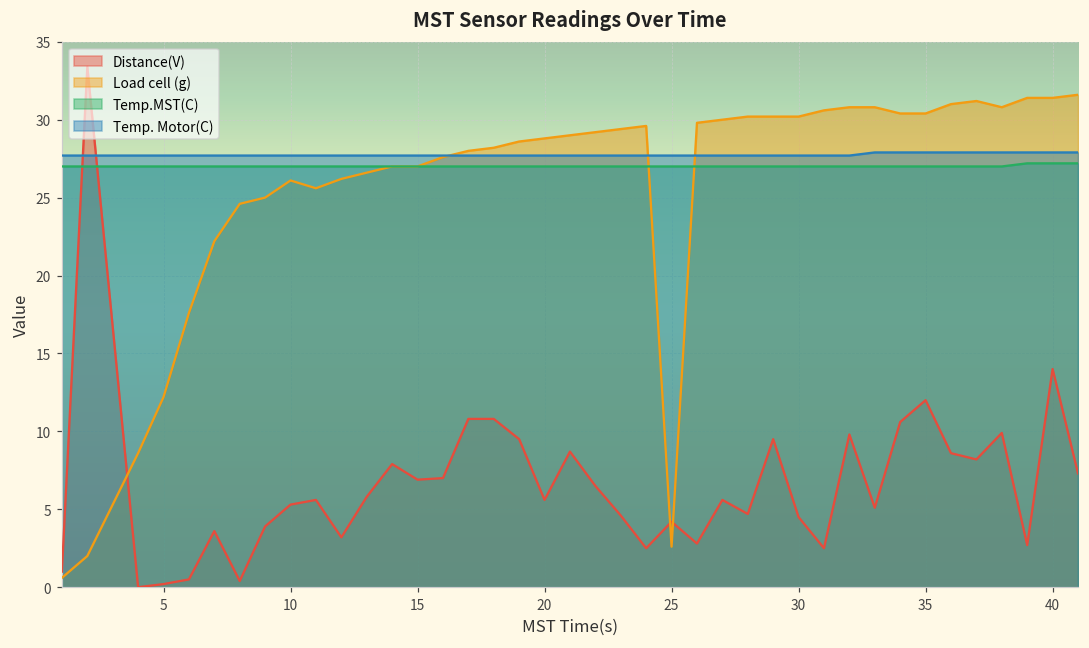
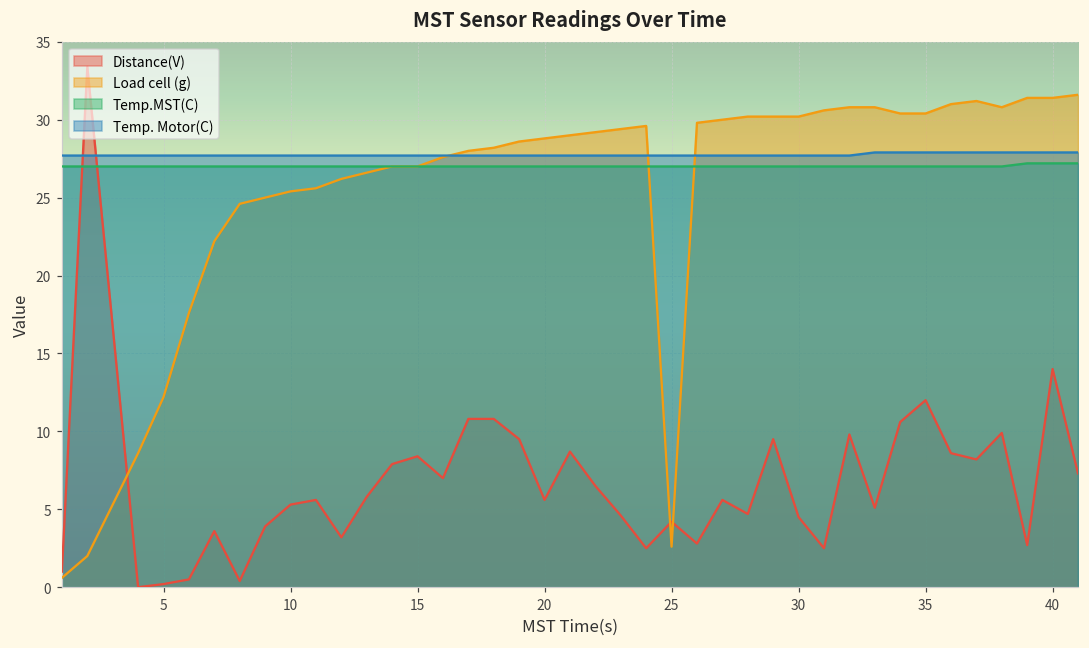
Load cell (g), 10: 26.1 -> 25.4
Distance(V), 15: 6.9 -> 8.4
